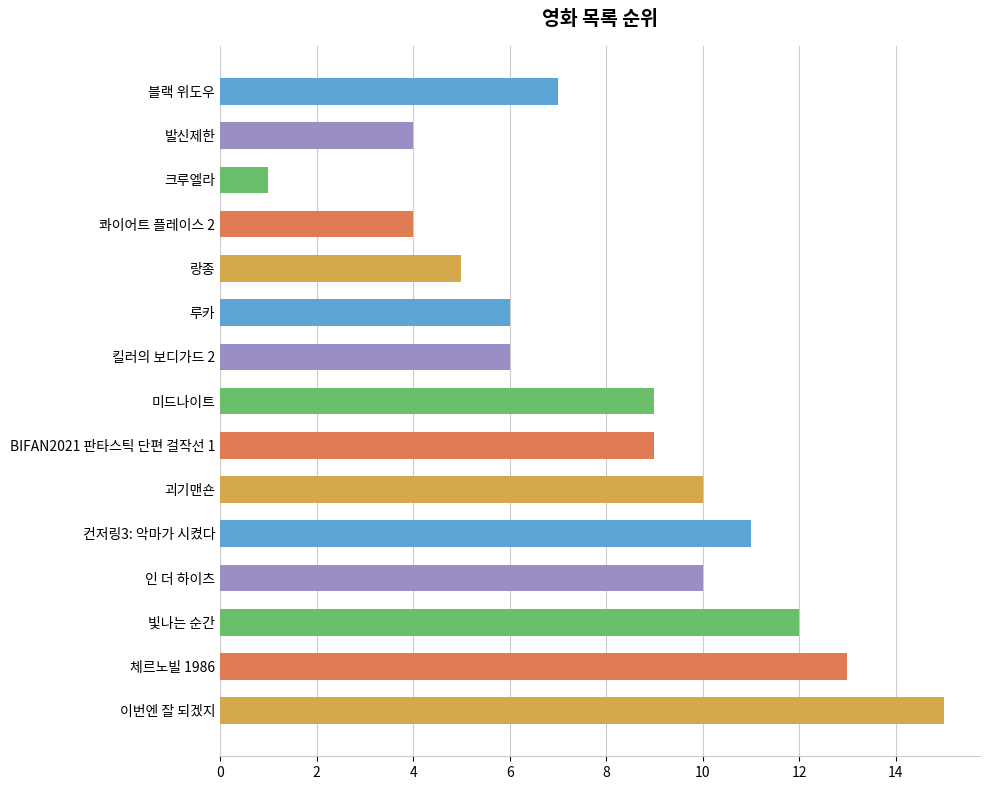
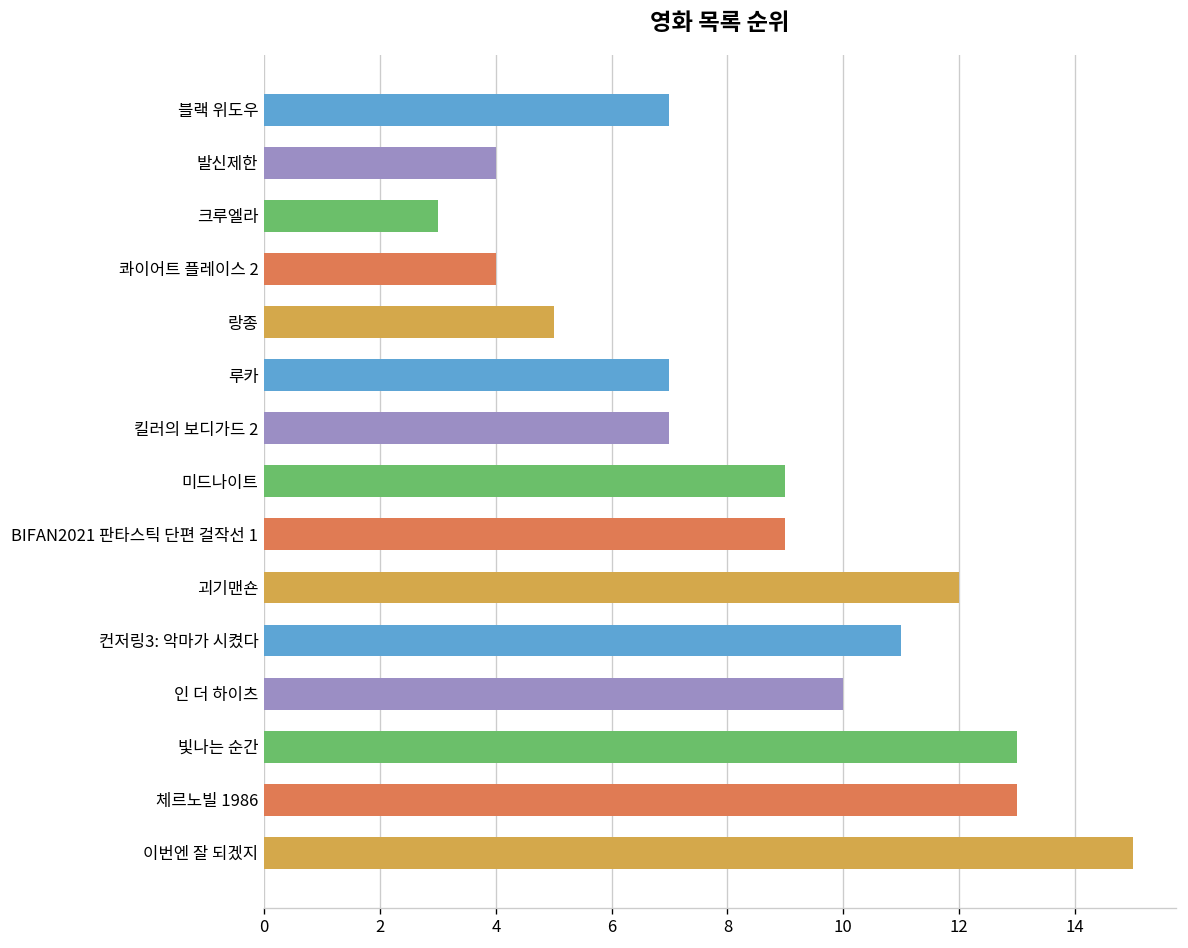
크루엘라: 1 -> 3
루카: 6 -> 7
킬러의 보디가드 2: 6 -> 7
괴기맨숀: 10 -> 12
빛나는 순간: 12 -> 13
